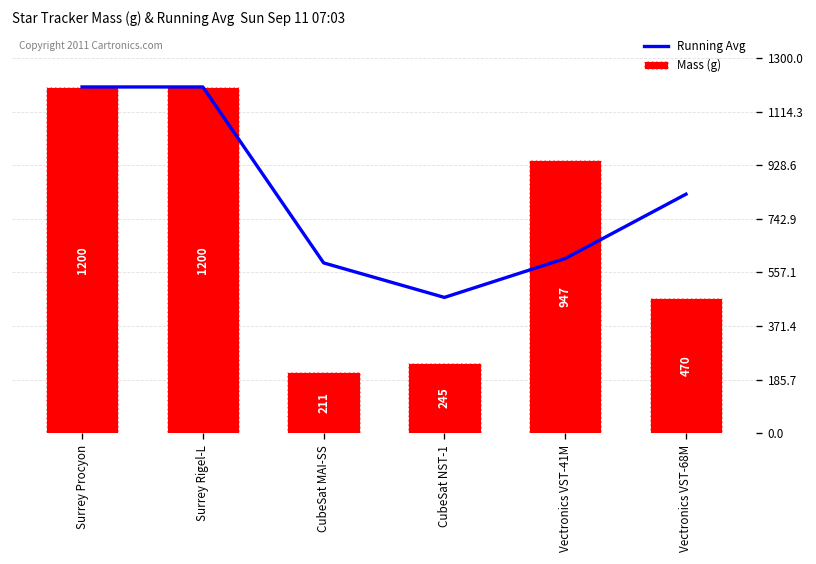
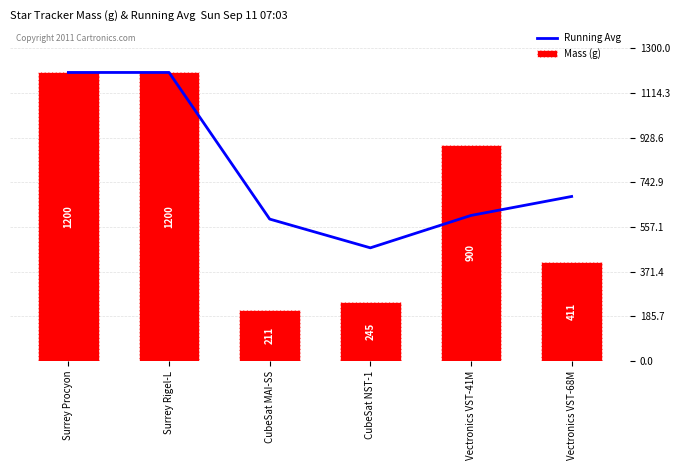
Mass (g), Vectronics VST-41M: 947 -> 900
Running Avg, Vectronics VST-68M: 830 -> 680
Mass (g), Vectronics VST-68M: 470 -> 411
